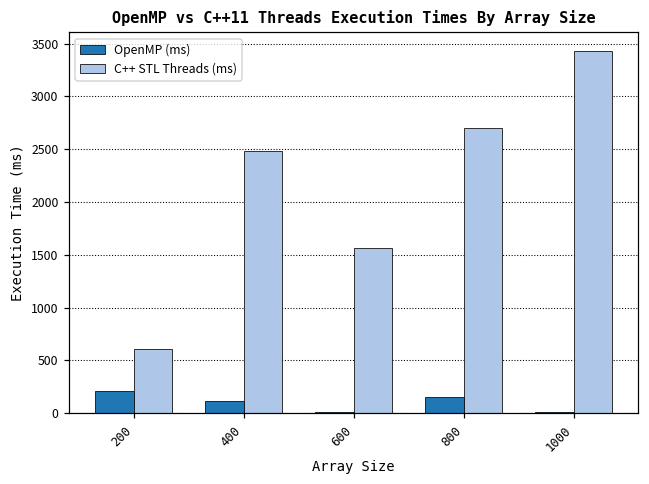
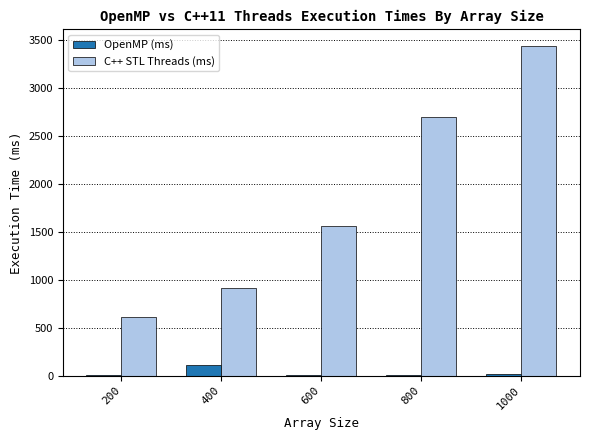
OpenMP (ms), 200: 200 -> 0
C++ STL Threads (ms), 400: 2500 -> 900
OpenMP (ms), 800: 200 -> 0
